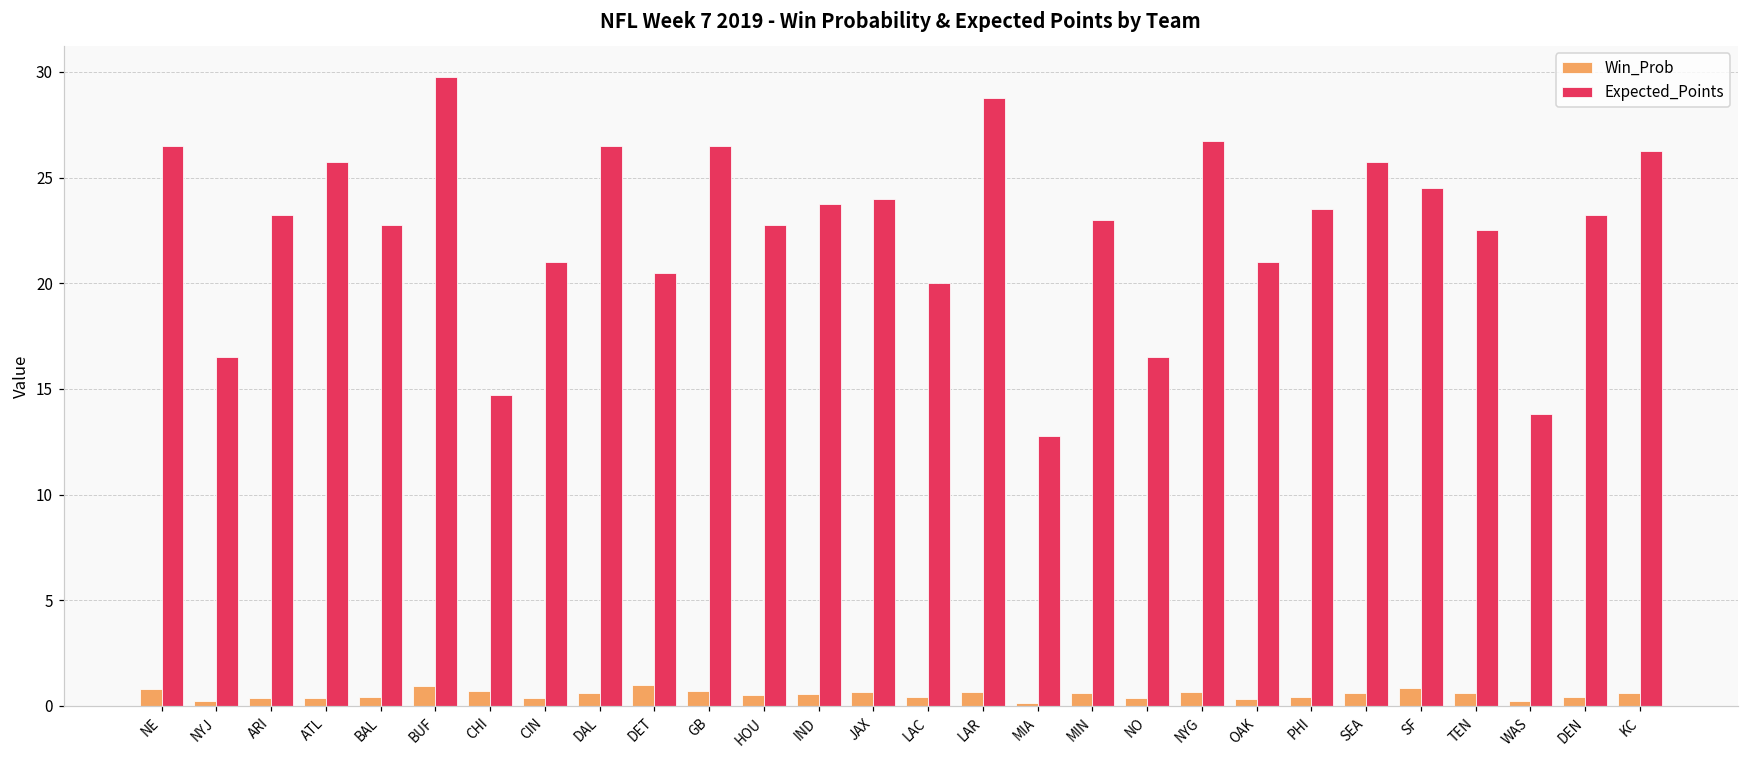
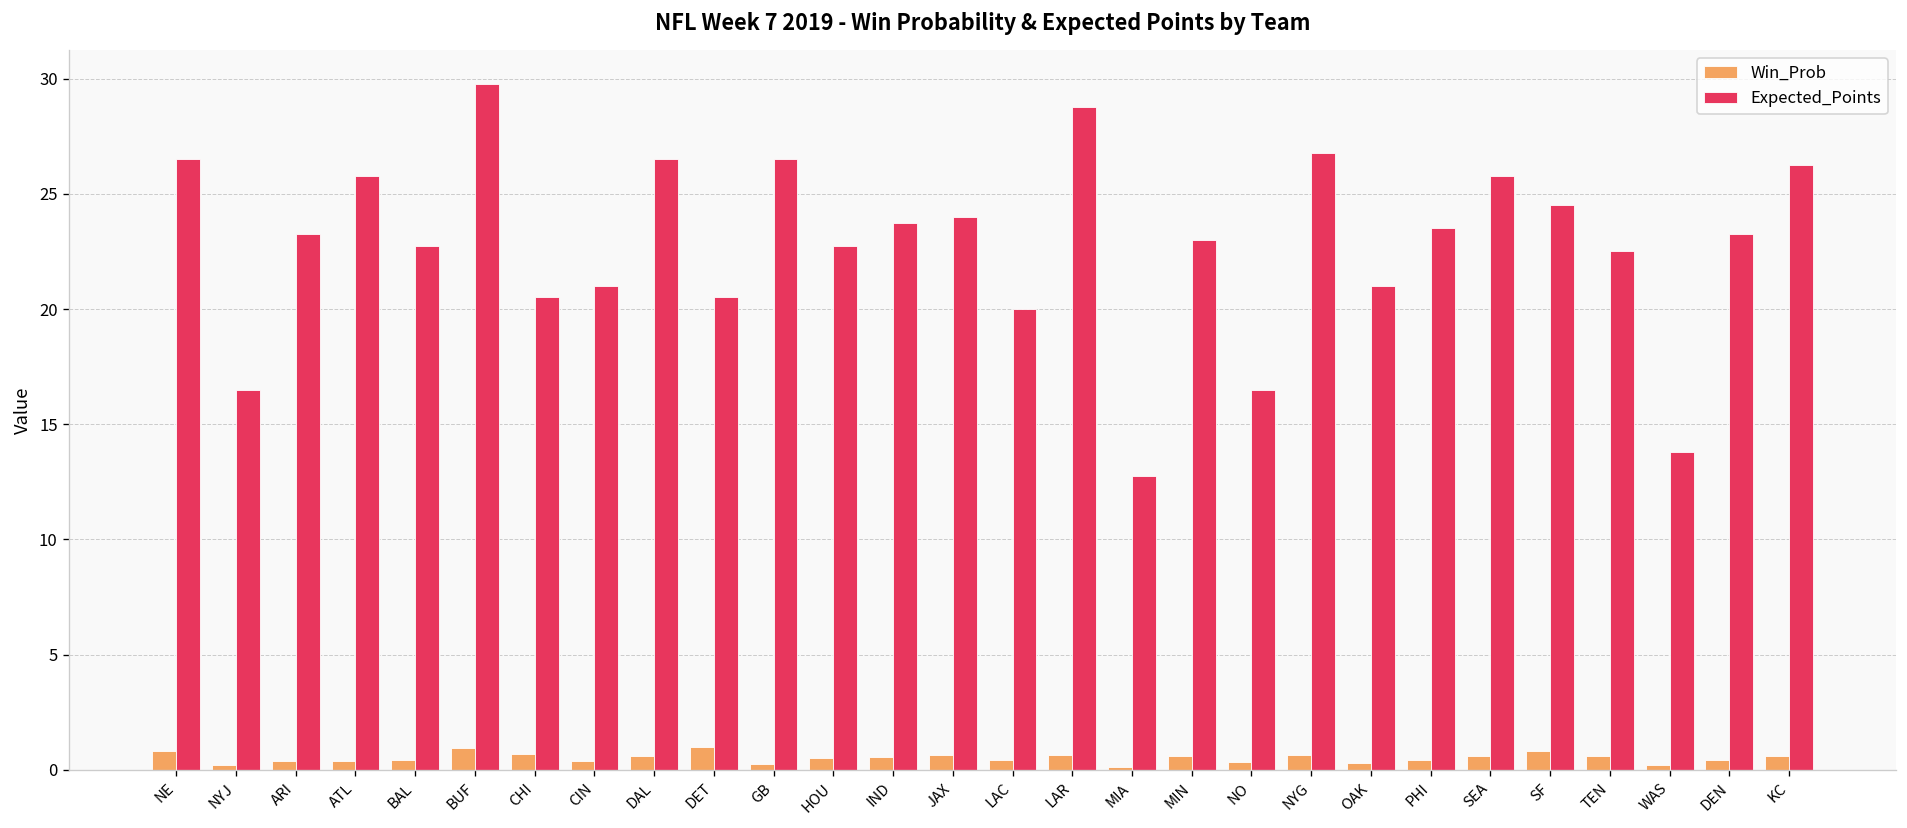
Expected_Points, CHI: 14.7 -> 20.5
Win_Prob, GB: 0.7 -> 0.3
